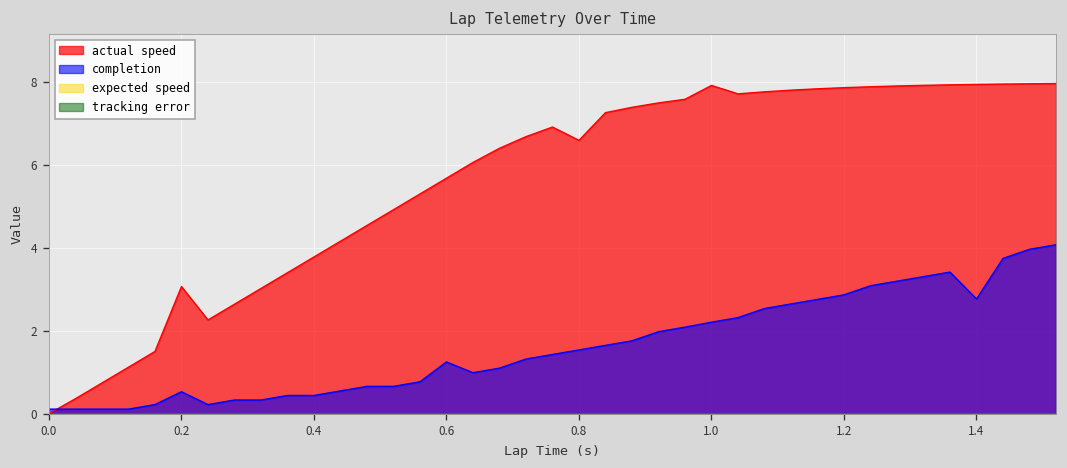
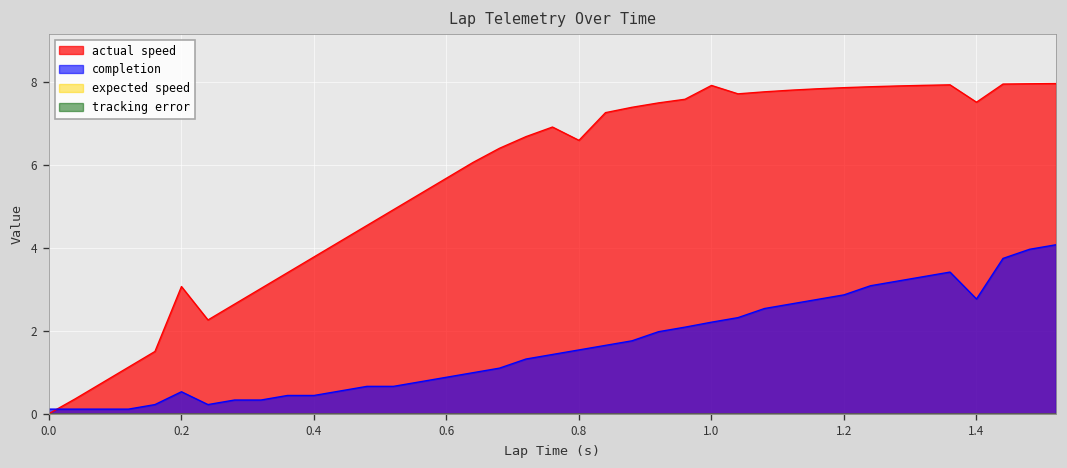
completion, 0.6: 1.3 -> 0.9
actual speed, 1.4: 8.0 -> 7.5
